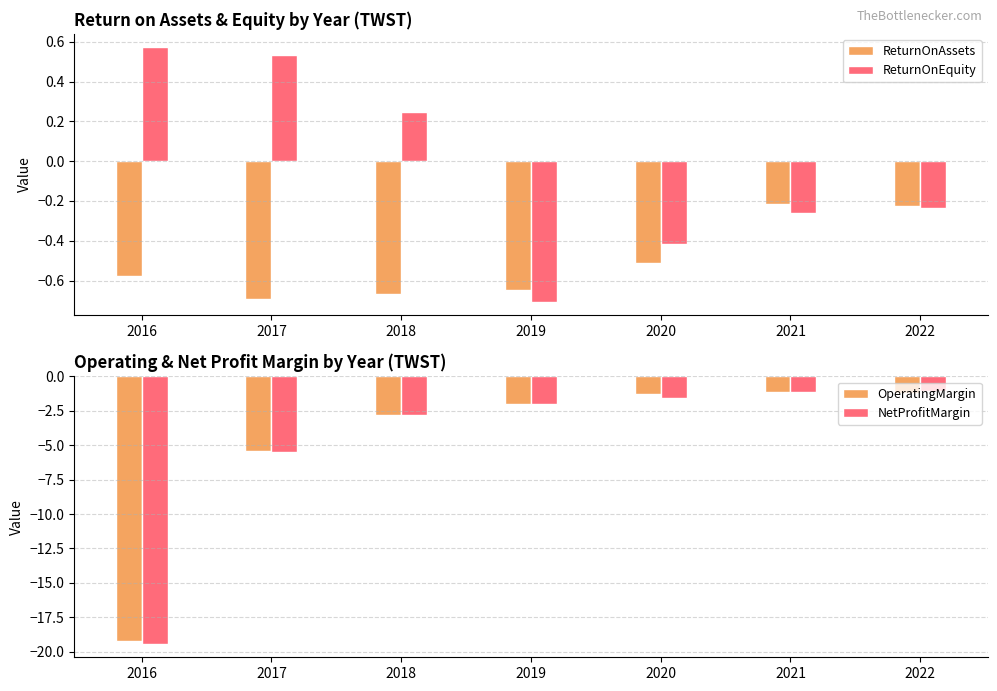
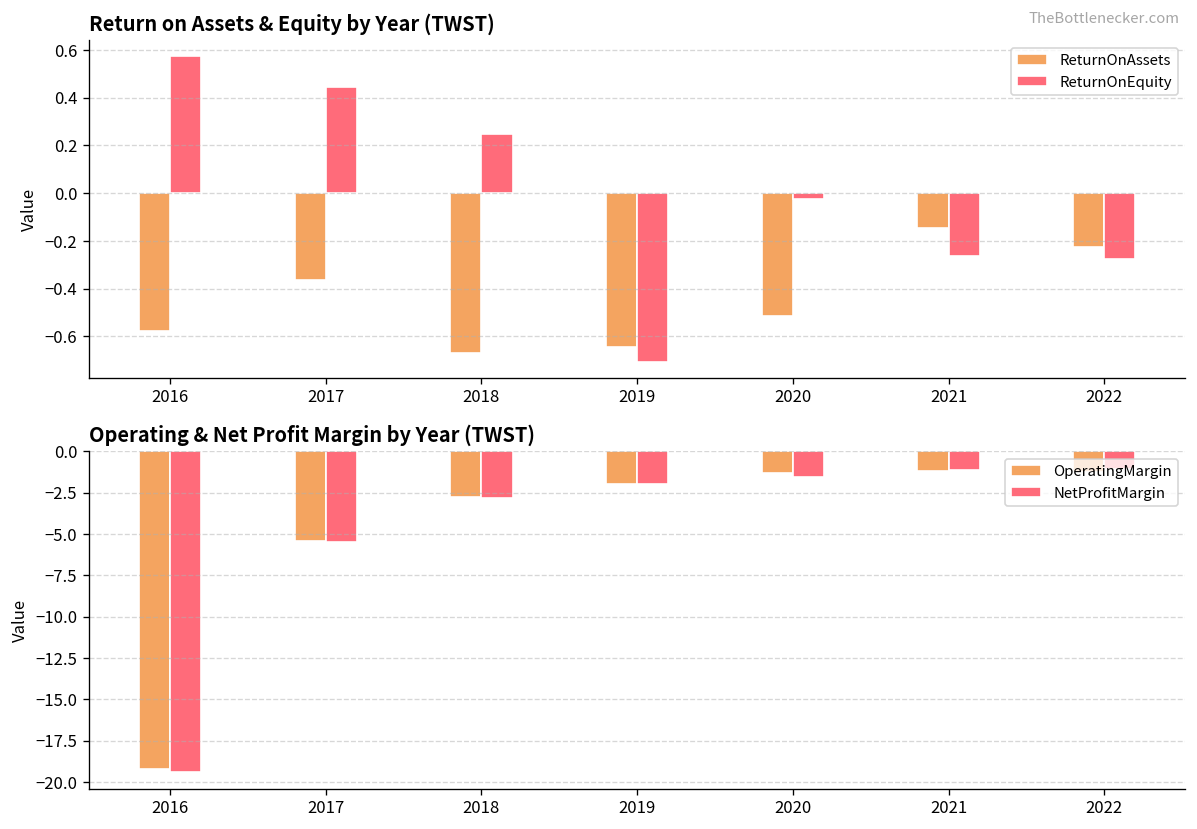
Return on Assets & Equity by Year (TWST), ReturnOnAssets, 2017: -0.69 -> -0.37
Return on Assets & Equity by Year (TWST), ReturnOnEquity, 2017: 0.53 -> 0.44
Return on Assets & Equity by Year (TWST), ReturnOnEquity, 2020: -0.42 -> -0.02
Return on Assets & Equity by Year (TWST), ReturnOnAssets, 2021: -0.22 -> -0.15
Return on Assets & Equity by Year (TWST), ReturnOnEquity, 2022: -0.23 -> -0.28
